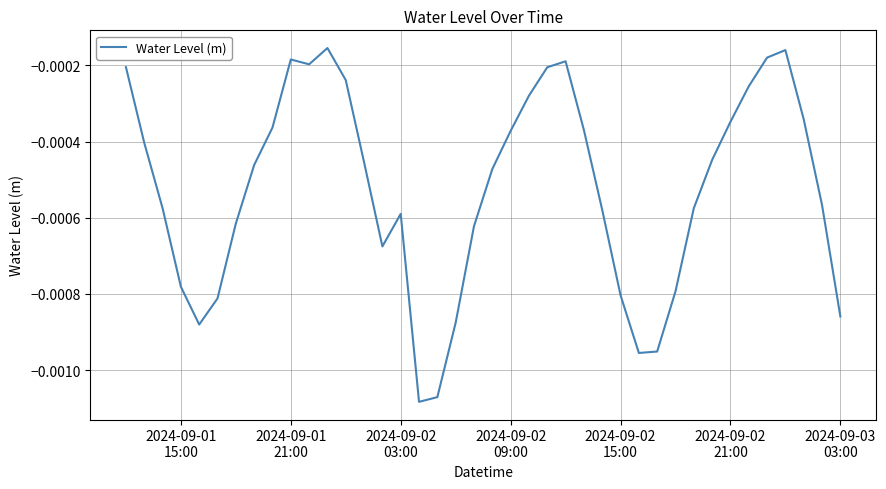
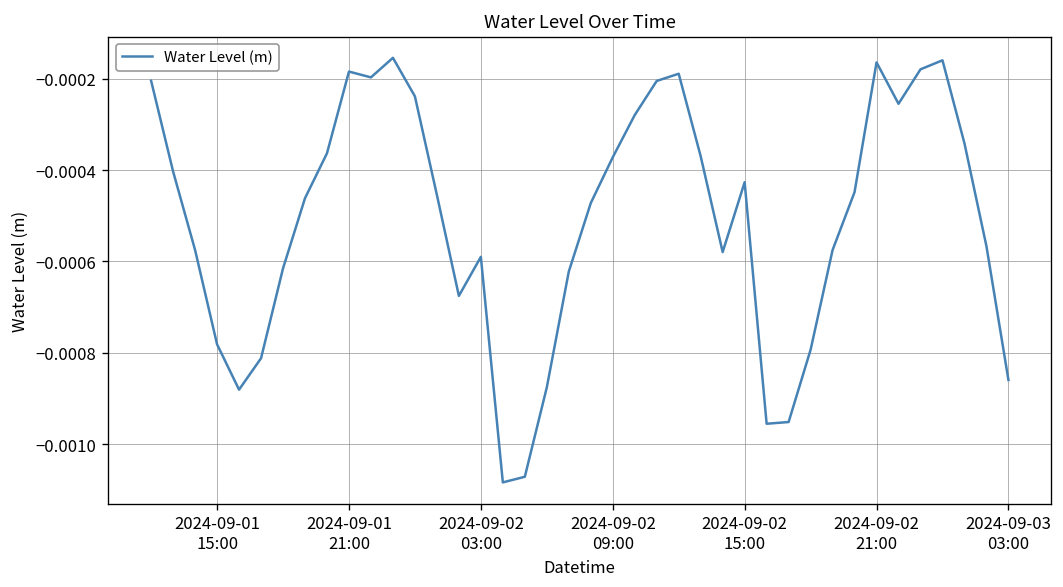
2024-09-02 15:00: -0.00080 -> -0.00043
2024-09-02 21:00: -0.00035 -> -0.00016
